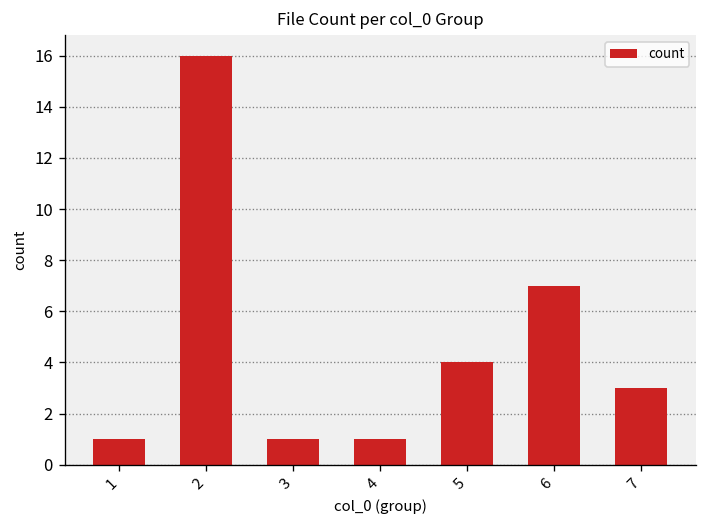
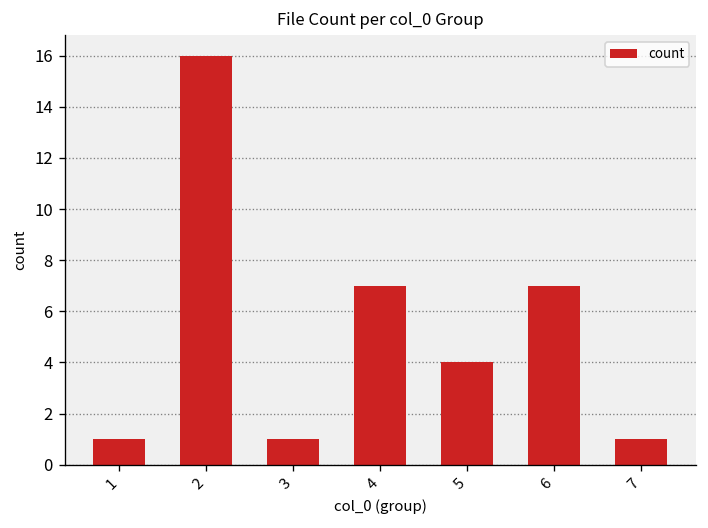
4: 1 -> 7
7: 3 -> 1
